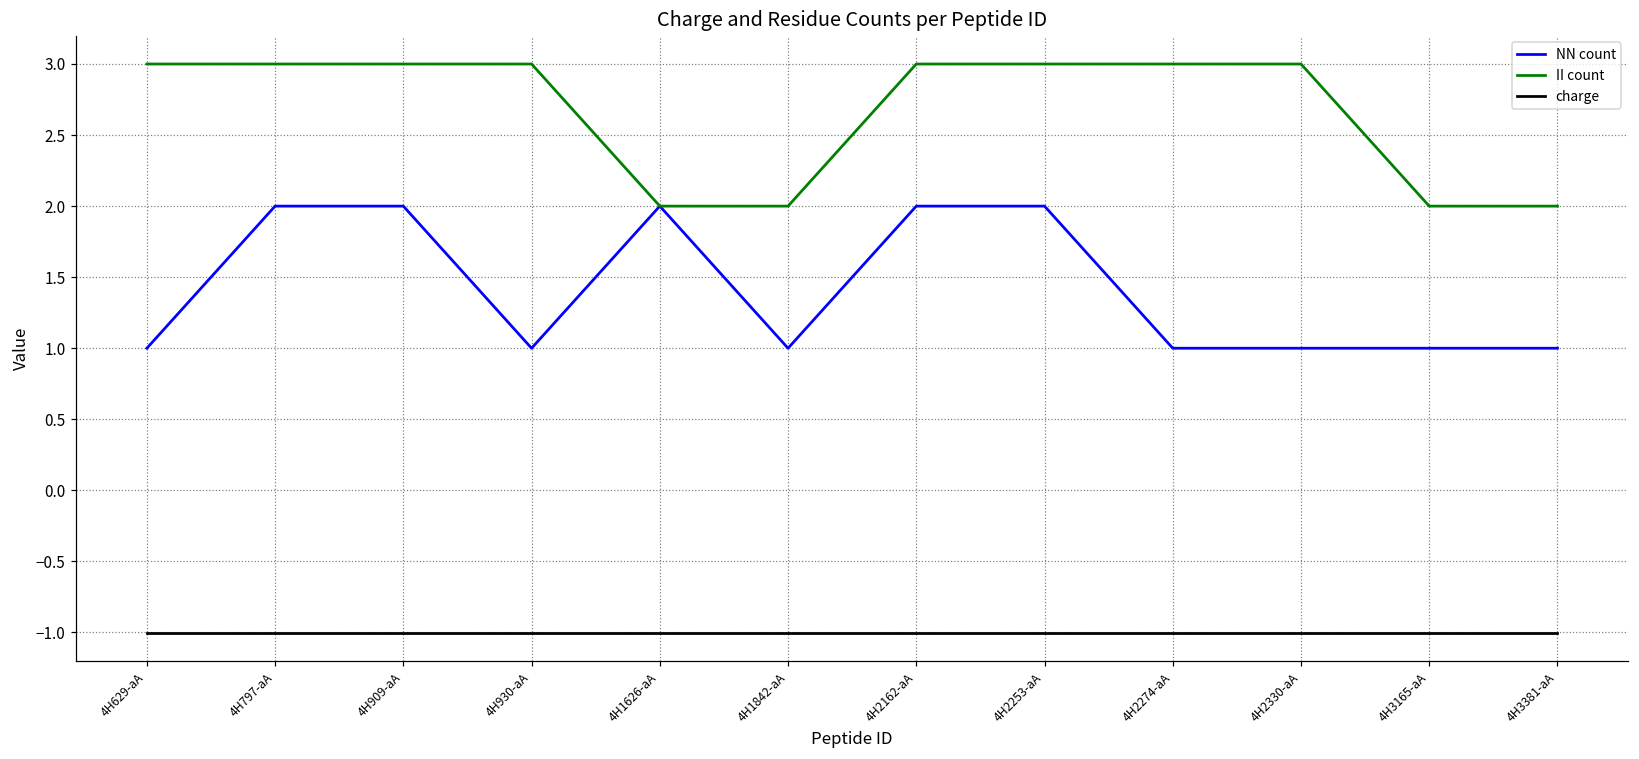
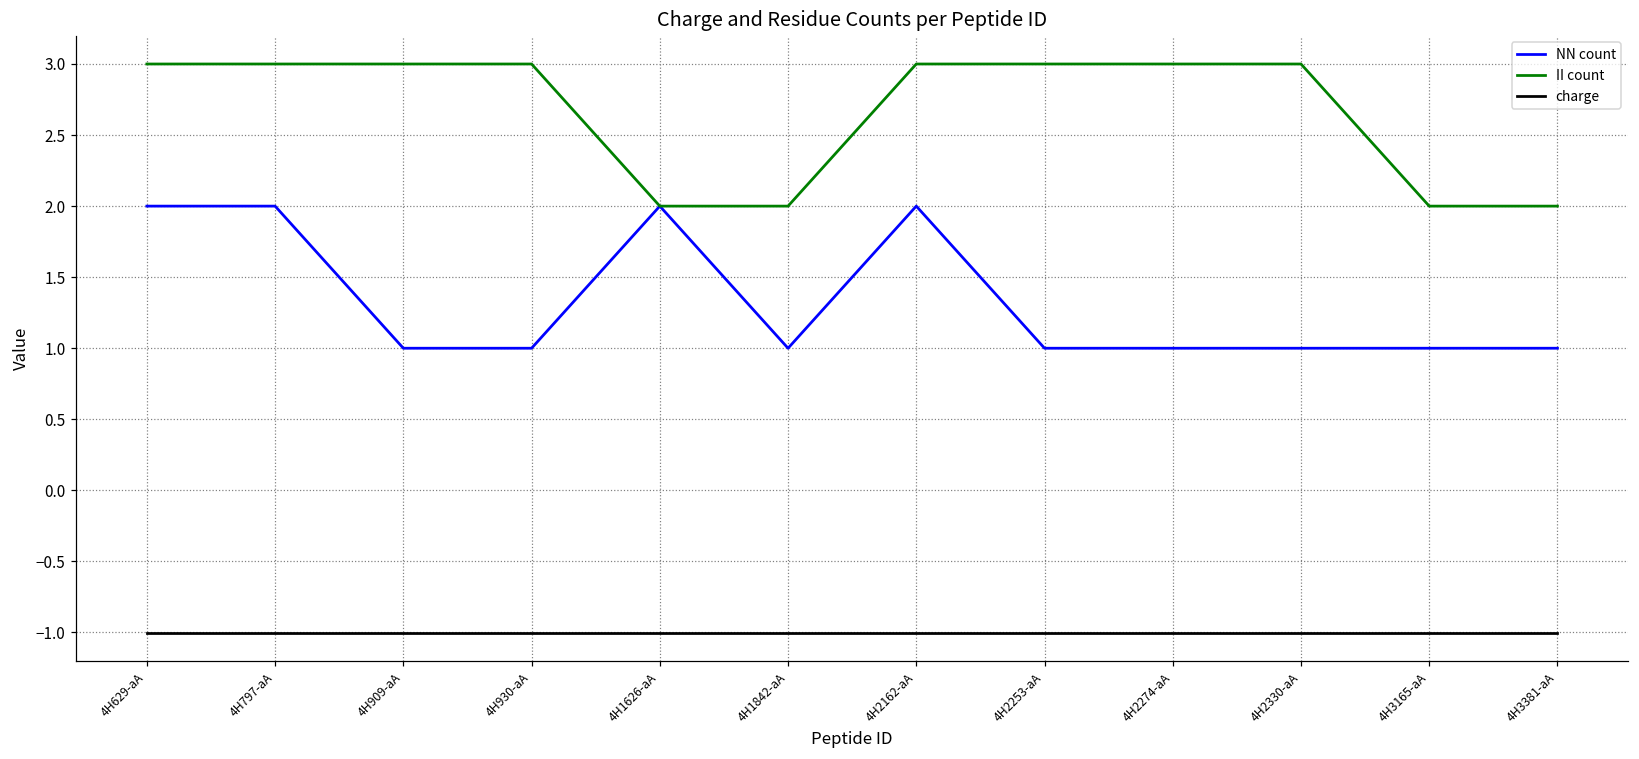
NN count, 4H629-aA: 1 -> 2
NN count, 4H909-aA: 2 -> 1
NN count, 4H2253-aA: 2 -> 1
